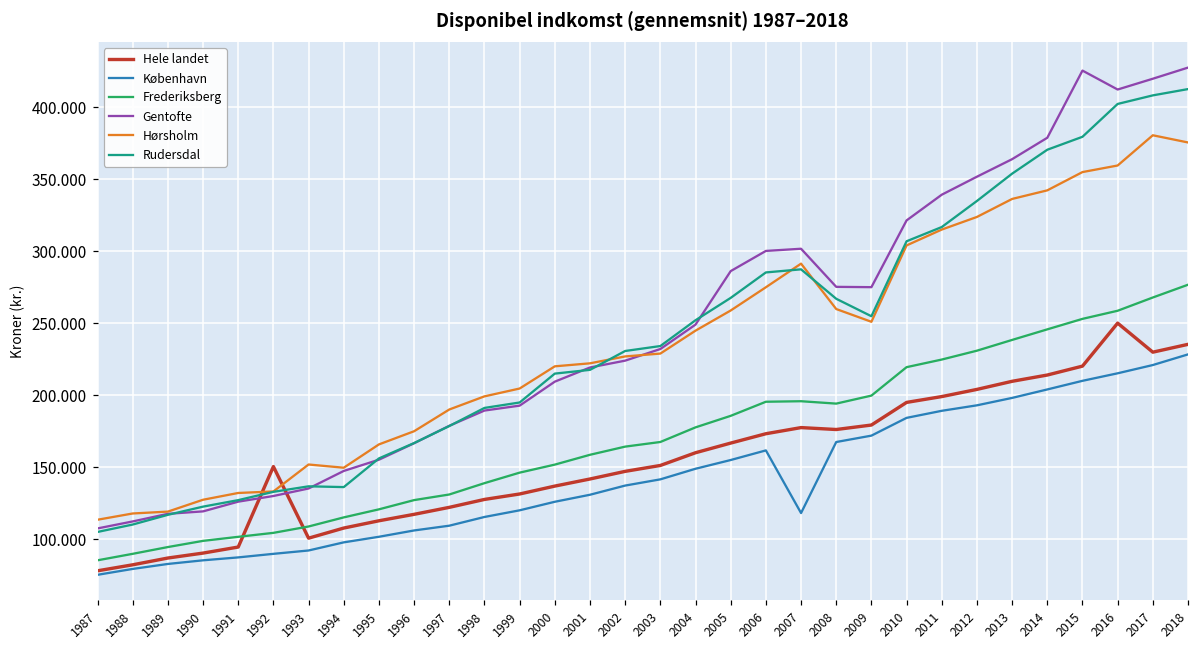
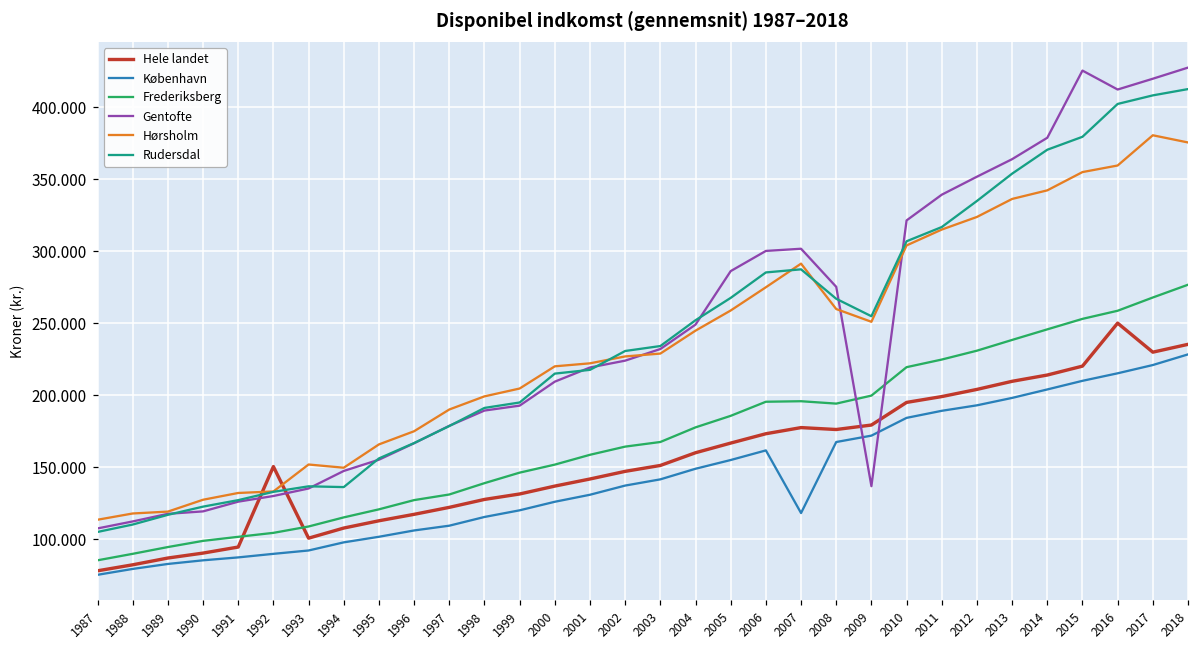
Gentofte, 2009: 275 -> 137
